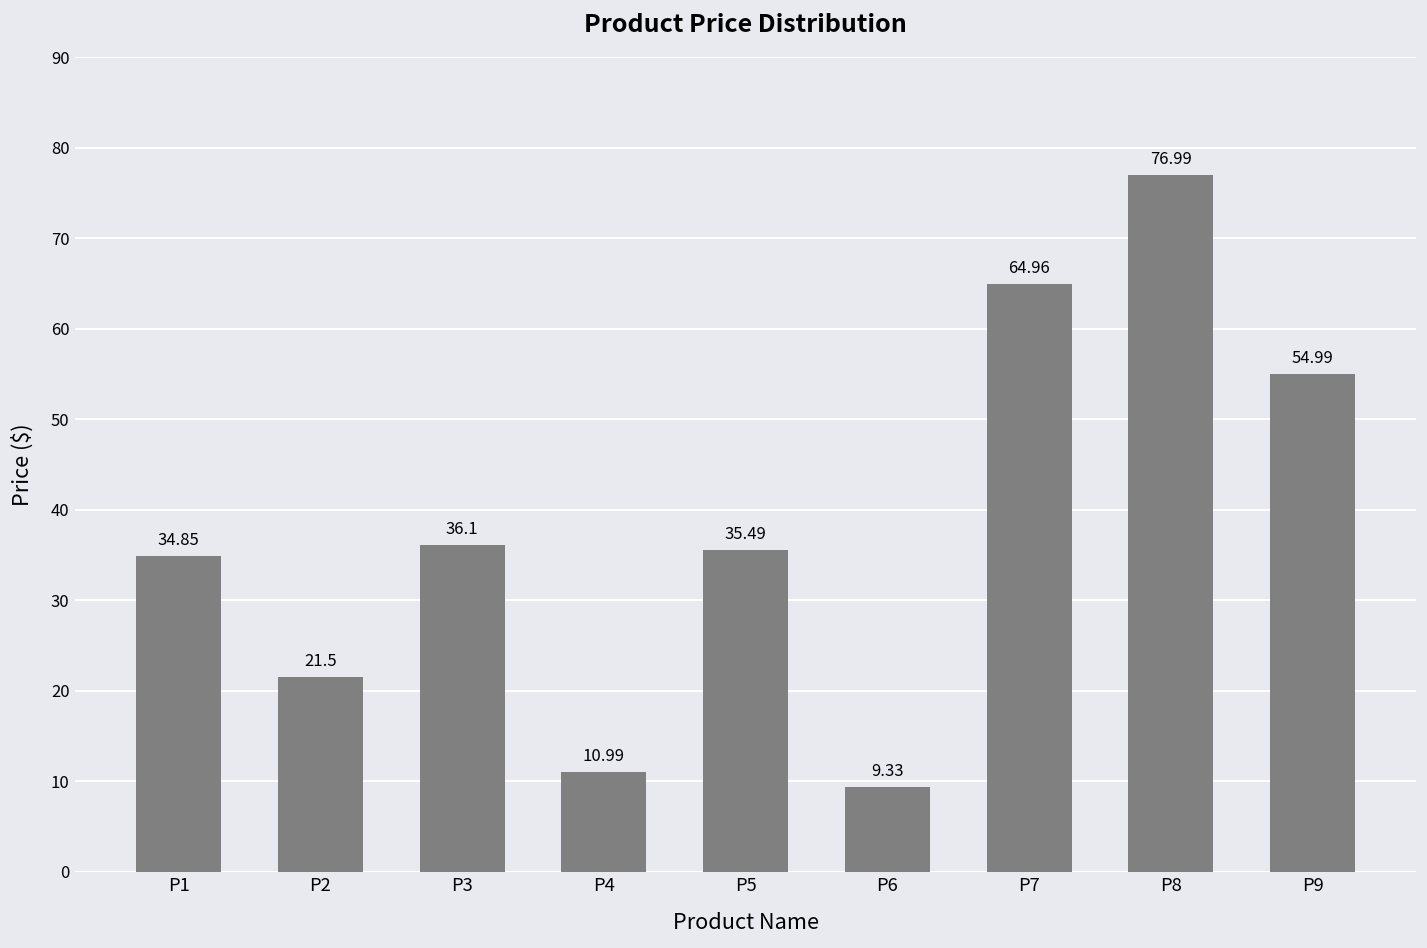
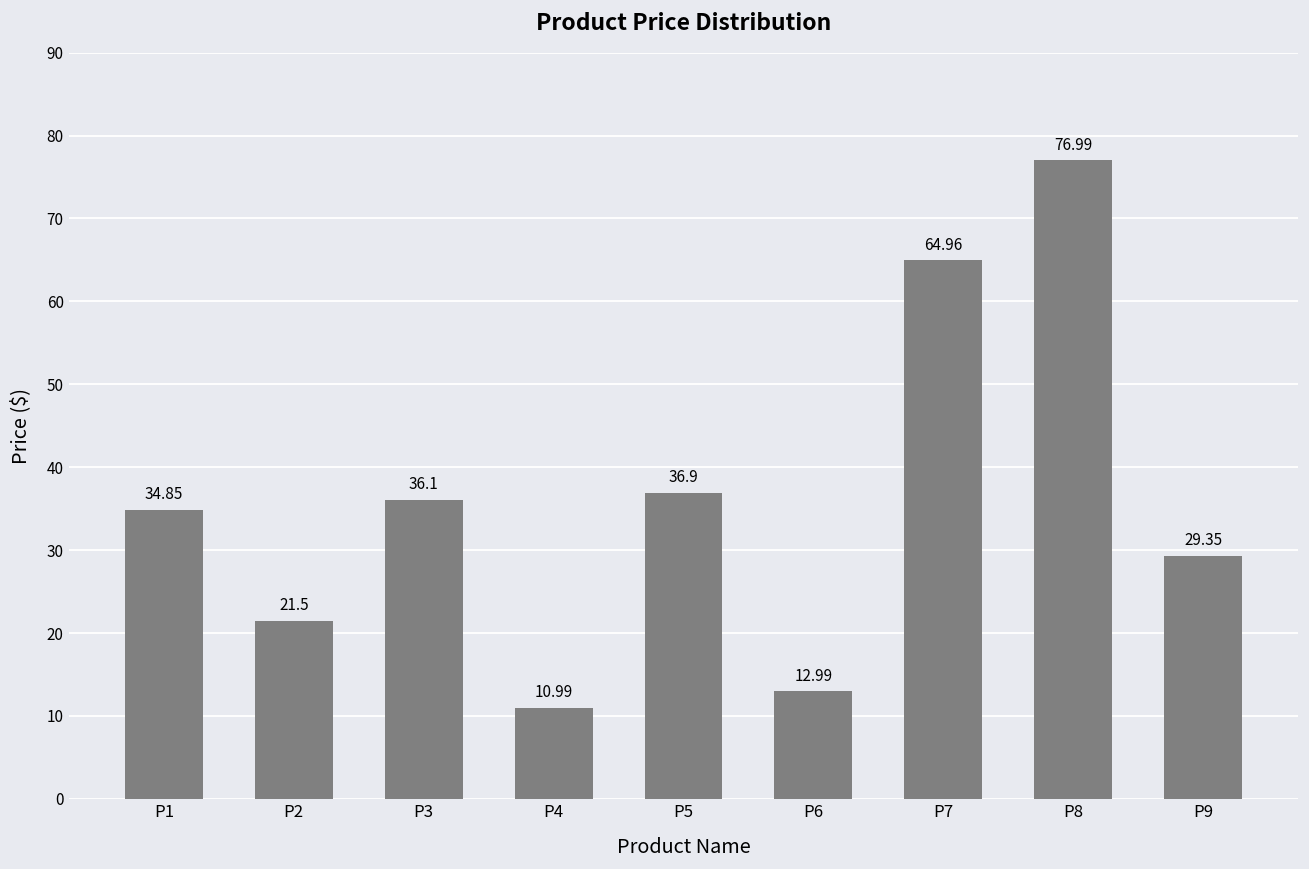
P5: 35.49 -> 36.9
P6: 9.33 -> 12.99
P9: 54.99 -> 29.35
